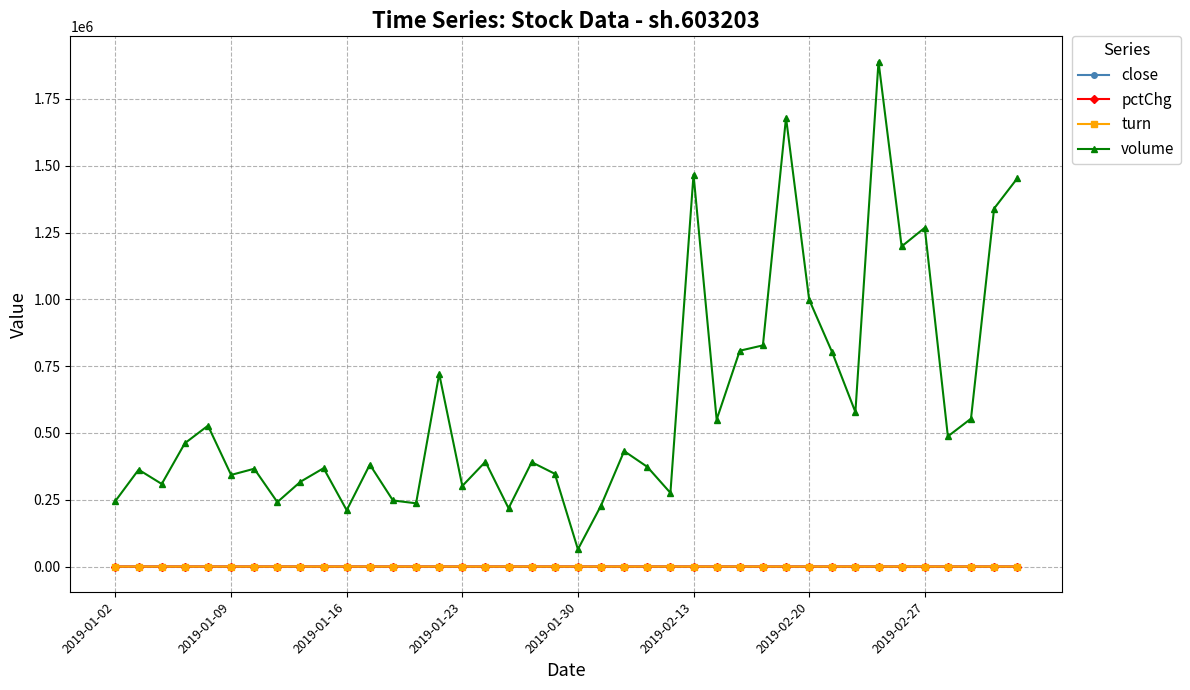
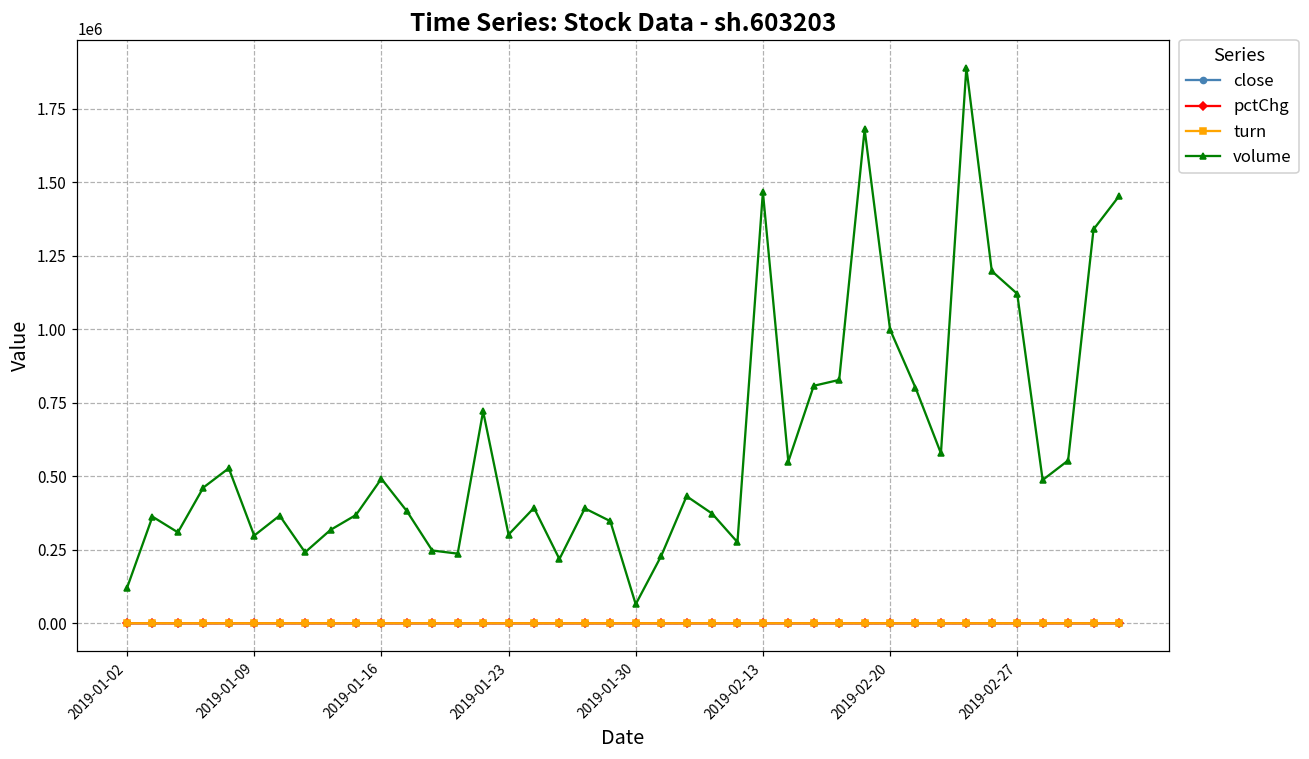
volume, 2019-01-02: 250000 -> 120000
volume, 2019-01-09: 340000 -> 300000
volume, 2019-01-16: 210000 -> 490000
volume, 2019-02-27: 1270000 -> 1120000
